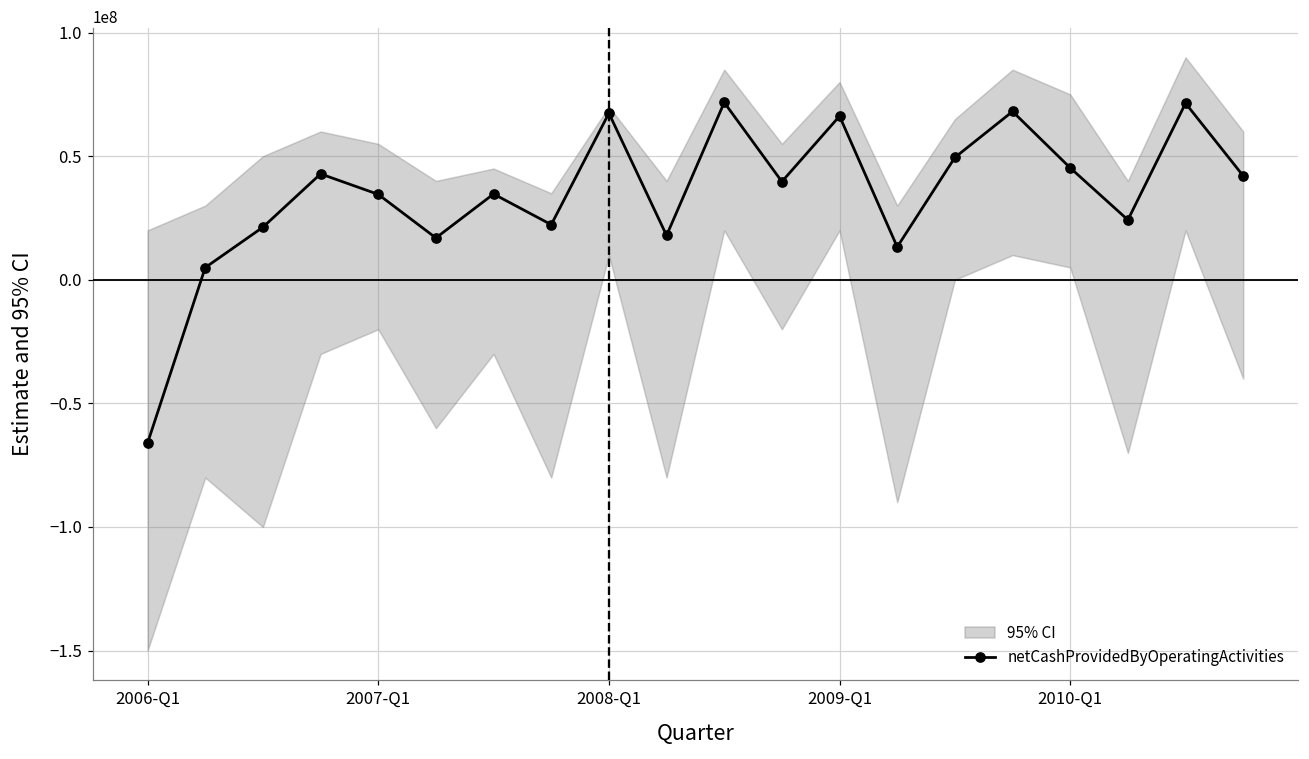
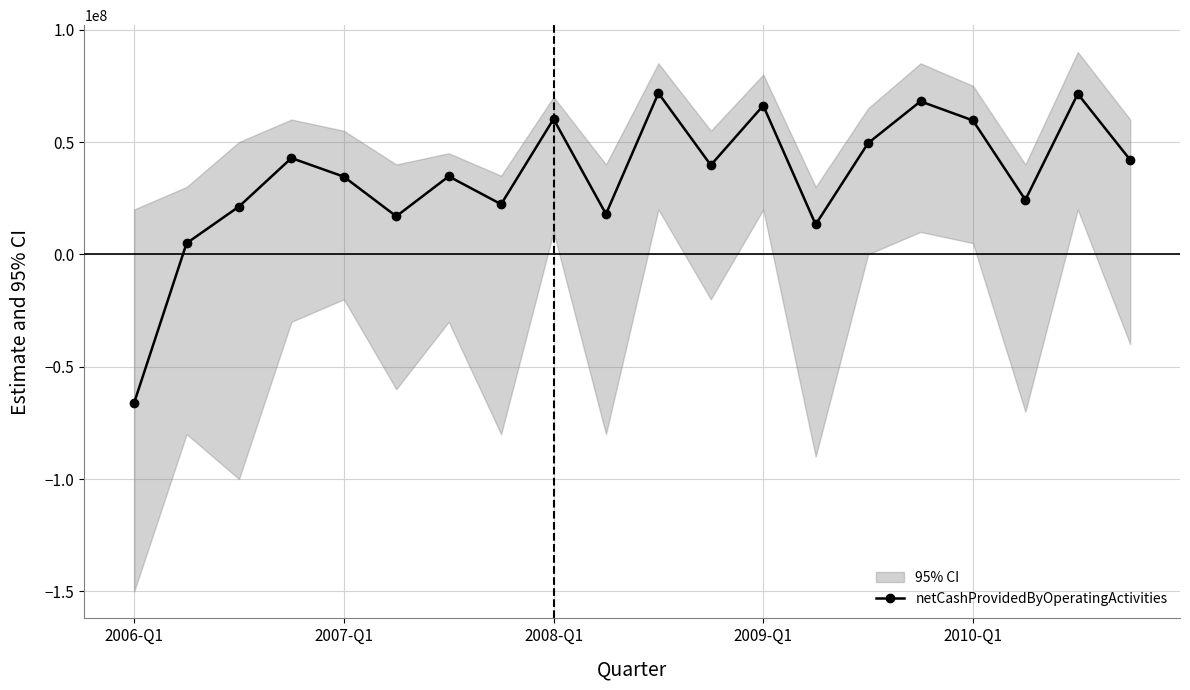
netCashProvidedByOperatingActivities, 2008-Q1: 67000000 -> 60000000
netCashProvidedByOperatingActivities, 2010-Q1: 45000000 -> 60000000
